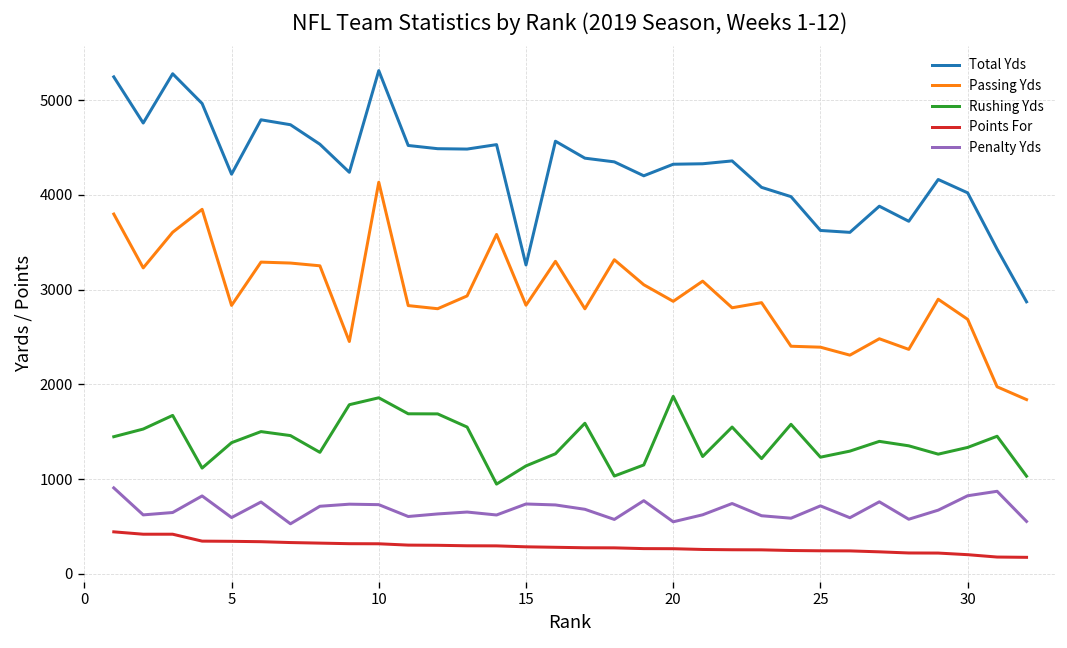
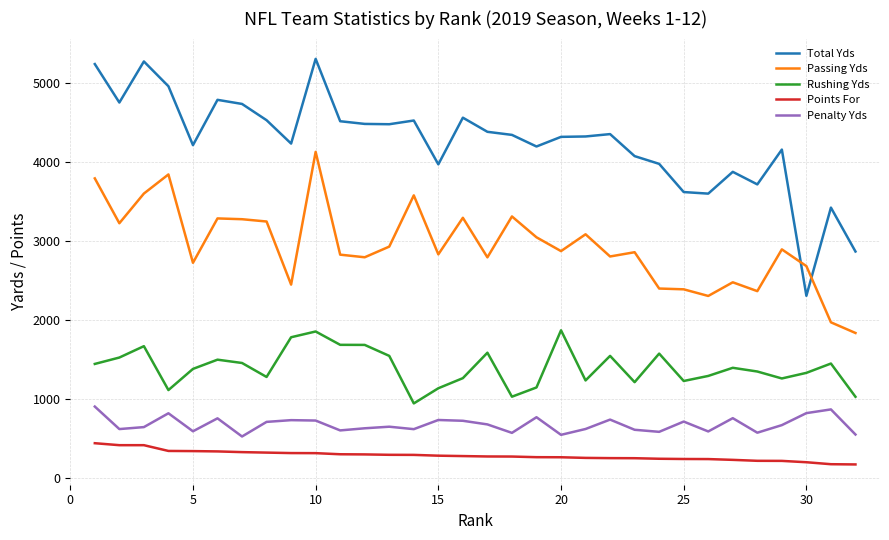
Passing Yds, 5: 2800 -> 2700
Total Yds, 15: 3300 -> 4000
Total Yds, 30: 4000 -> 2300
